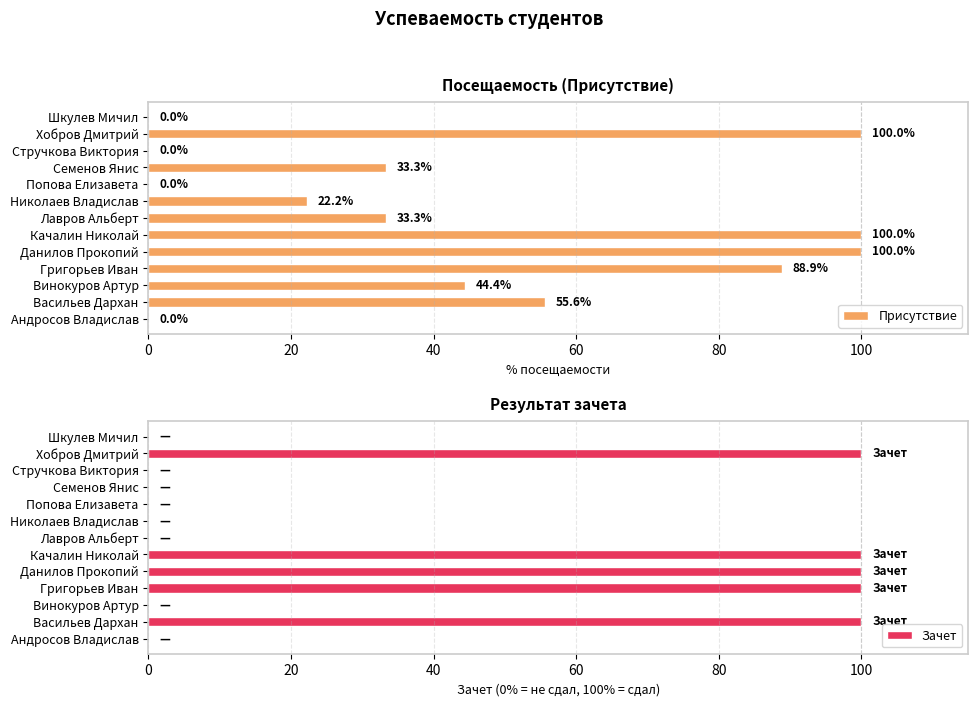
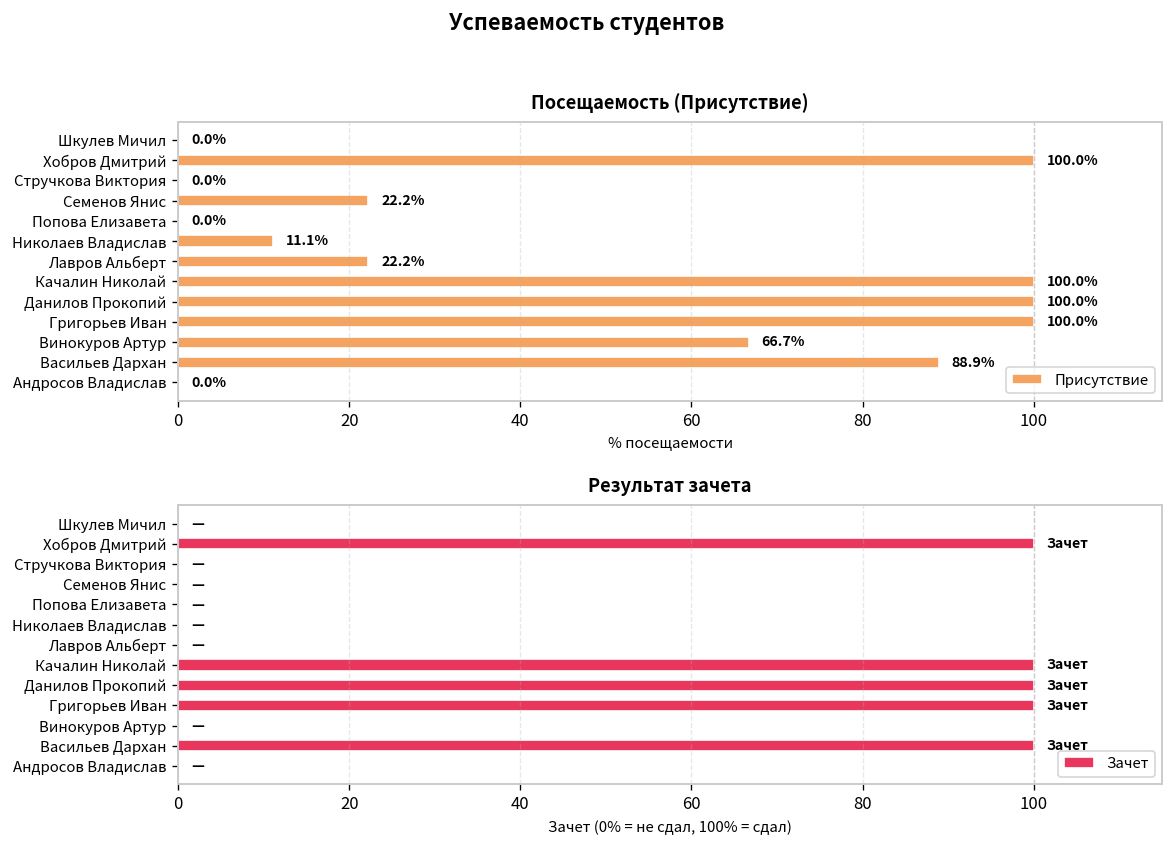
Посещаемость (Присутствие), Семенов Янис: 33.3% -> 22.2%
Посещаемость (Присутствие), Николаев Владислав: 22.2% -> 11.1%
Посещаемость (Присутствие), Лавров Альберт: 33.3% -> 22.2%
Посещаемость (Присутствие), Григорьев Иван: 88.9% -> 100.0%
Посещаемость (Присутствие), Винокуров Артур: 44.4% -> 66.7%
Посещаемость (Присутствие), Васильев Дархан: 55.6% -> 88.9%
